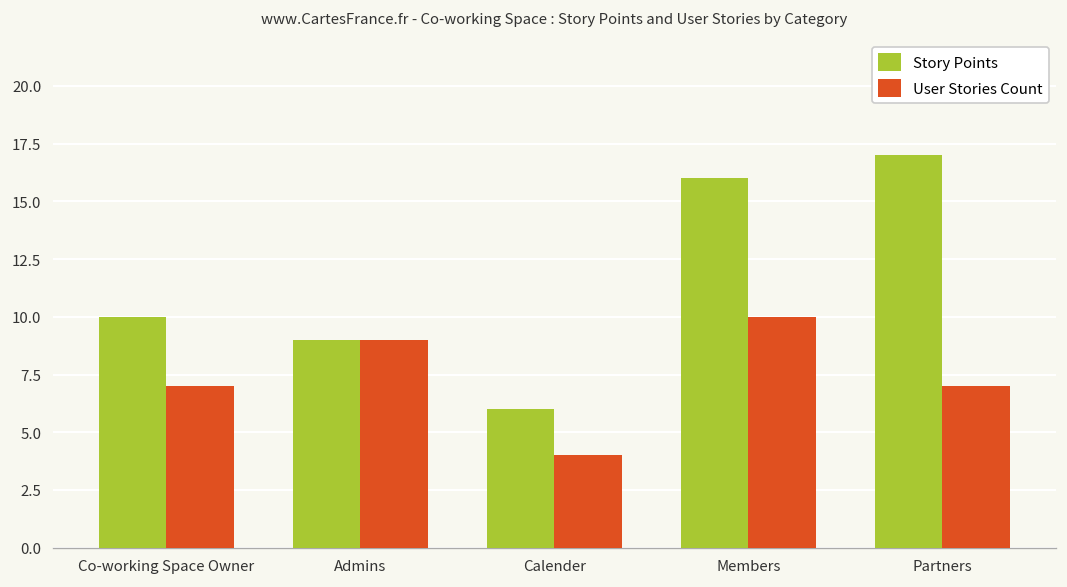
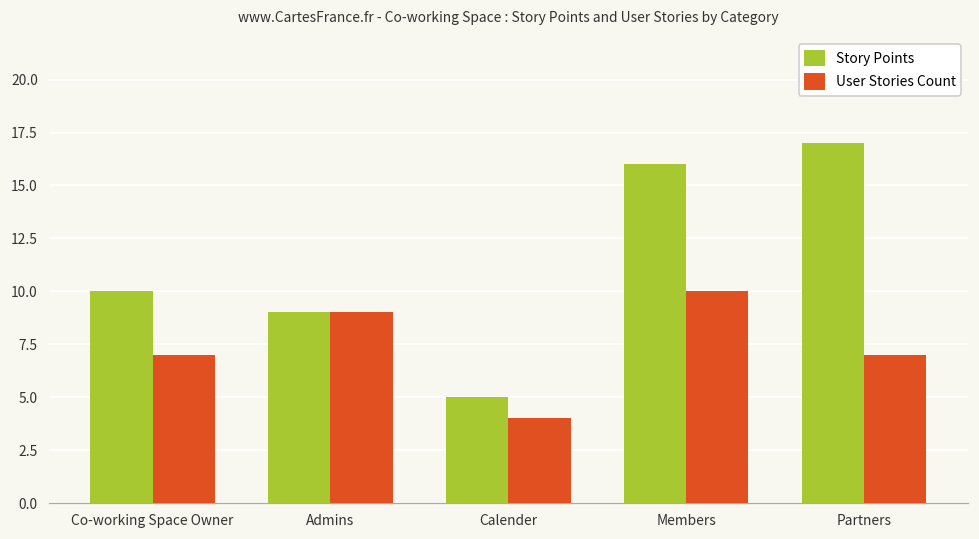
Story Points, Calender: 6 -> 5
